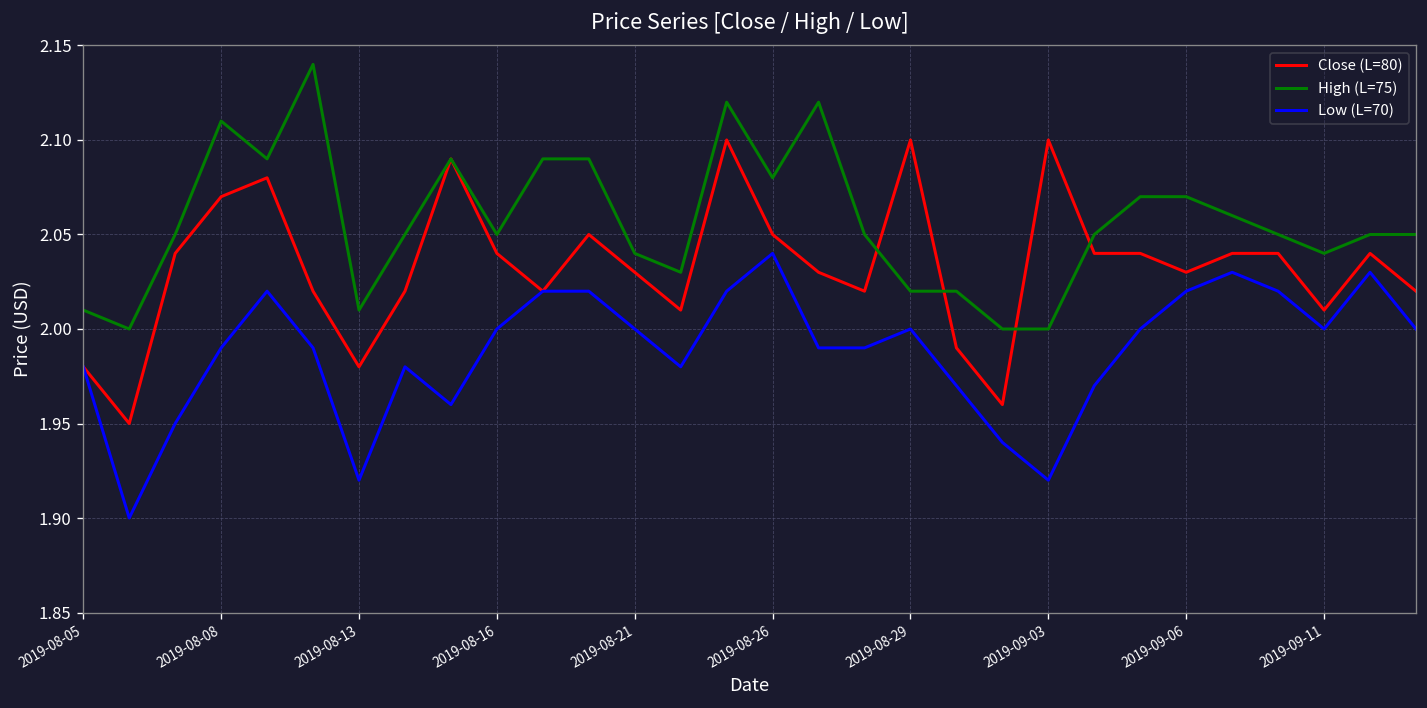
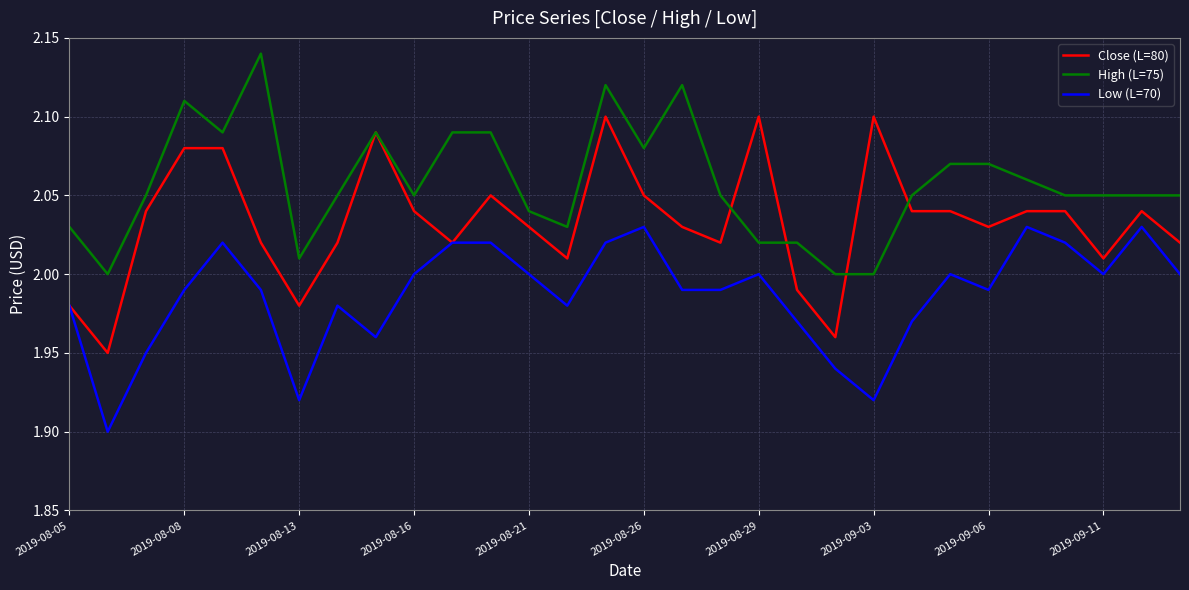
High (L=75), 2019-08-05: 2.01 -> 2.03
Close (L=80), 2019-08-08: 2.07 -> 2.08
Low (L=70), 2019-08-26: 2.04 -> 2.03
Low (L=70), 2019-09-06: 2.02 -> 1.99
High (L=75), 2019-09-11: 2.04 -> 2.05
